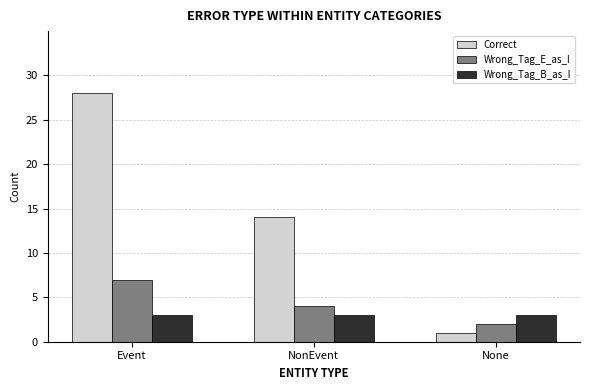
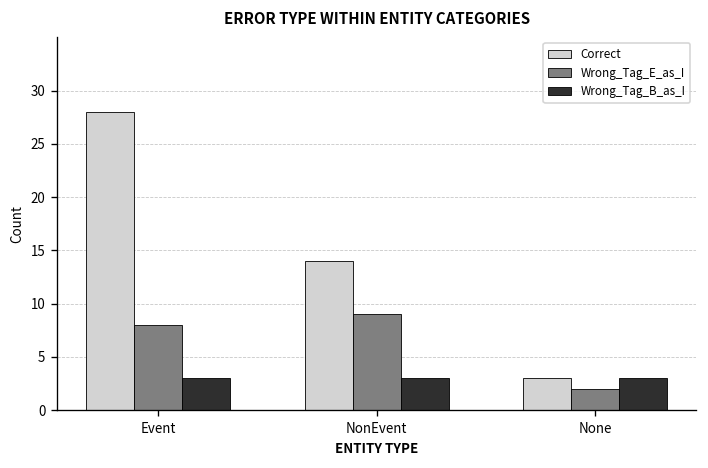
Wrong_Tag_E_as_I, Event: 7 -> 8
Wrong_Tag_E_as_I, NonEvent: 4 -> 9
Correct, None: 1 -> 3
